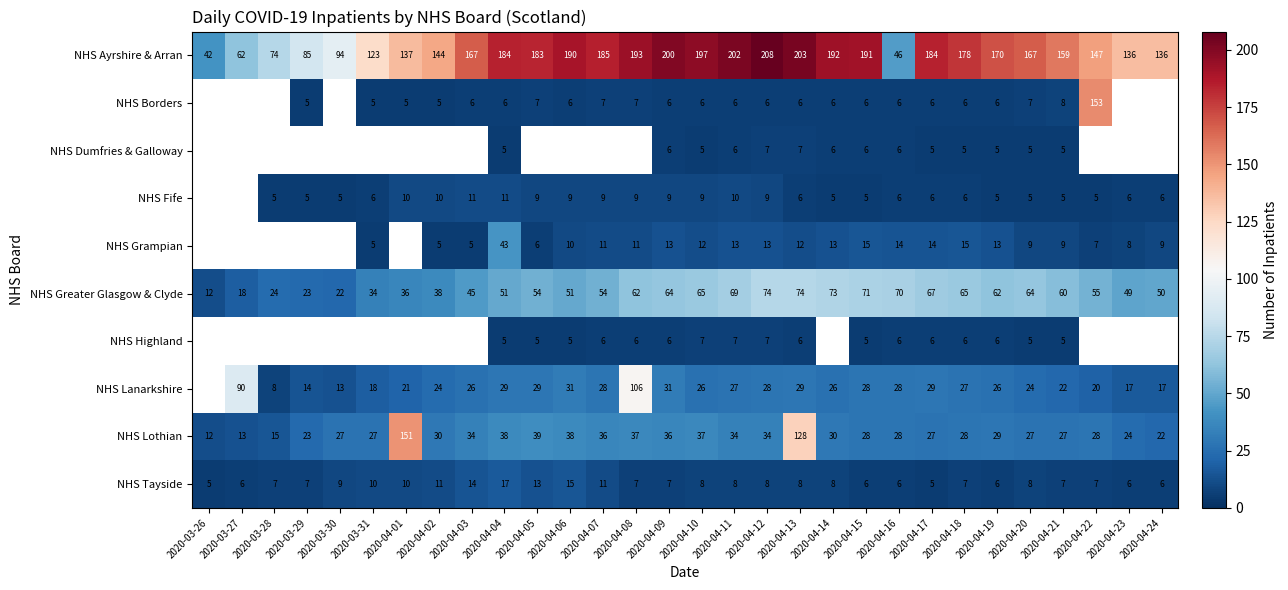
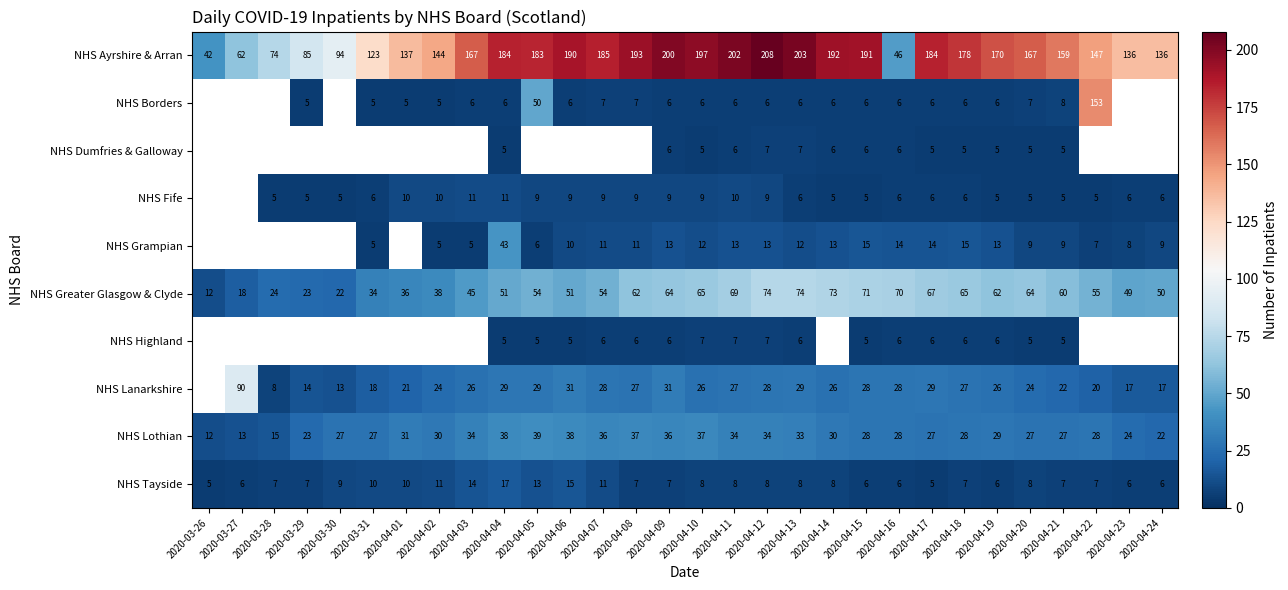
NHS Borders, 2020-04-05: 7 -> 50
NHS Lanarkshire, 2020-04-08: 106 -> 27
NHS Lothian, 2020-04-01: 151 -> 31
NHS Lothian, 2020-04-13: 128 -> 33
